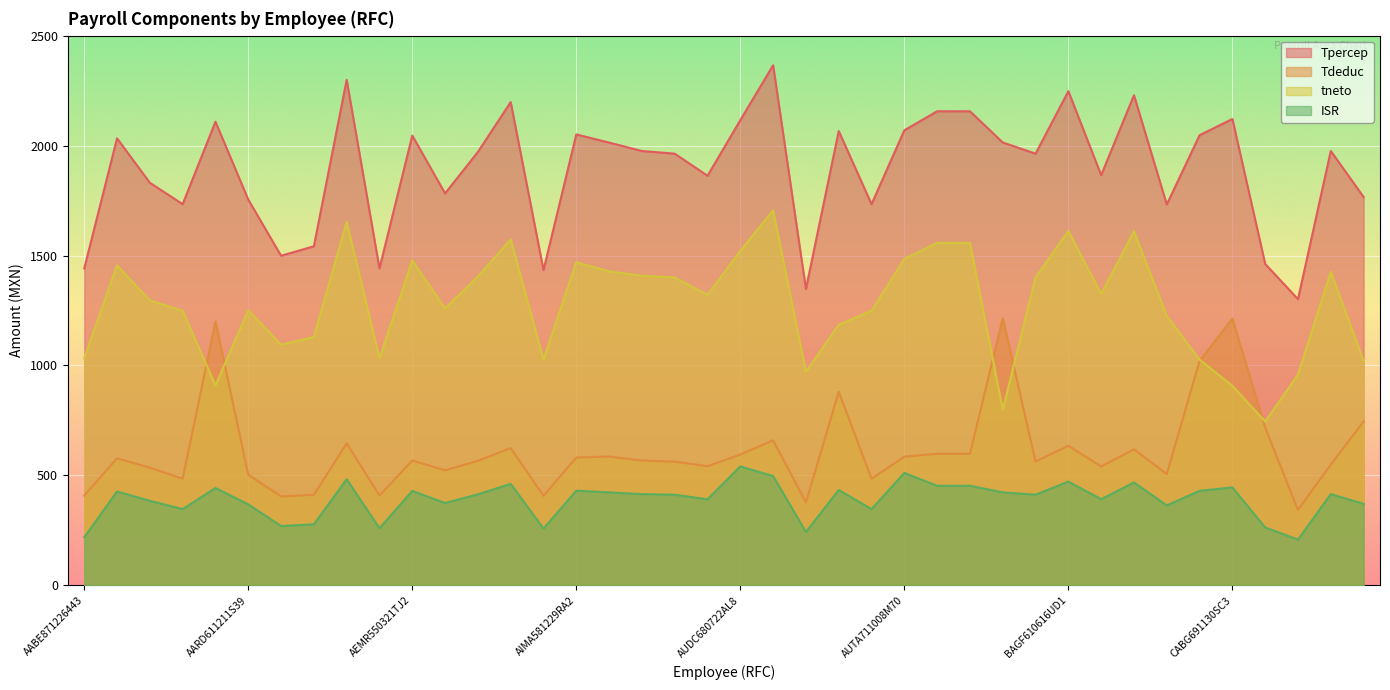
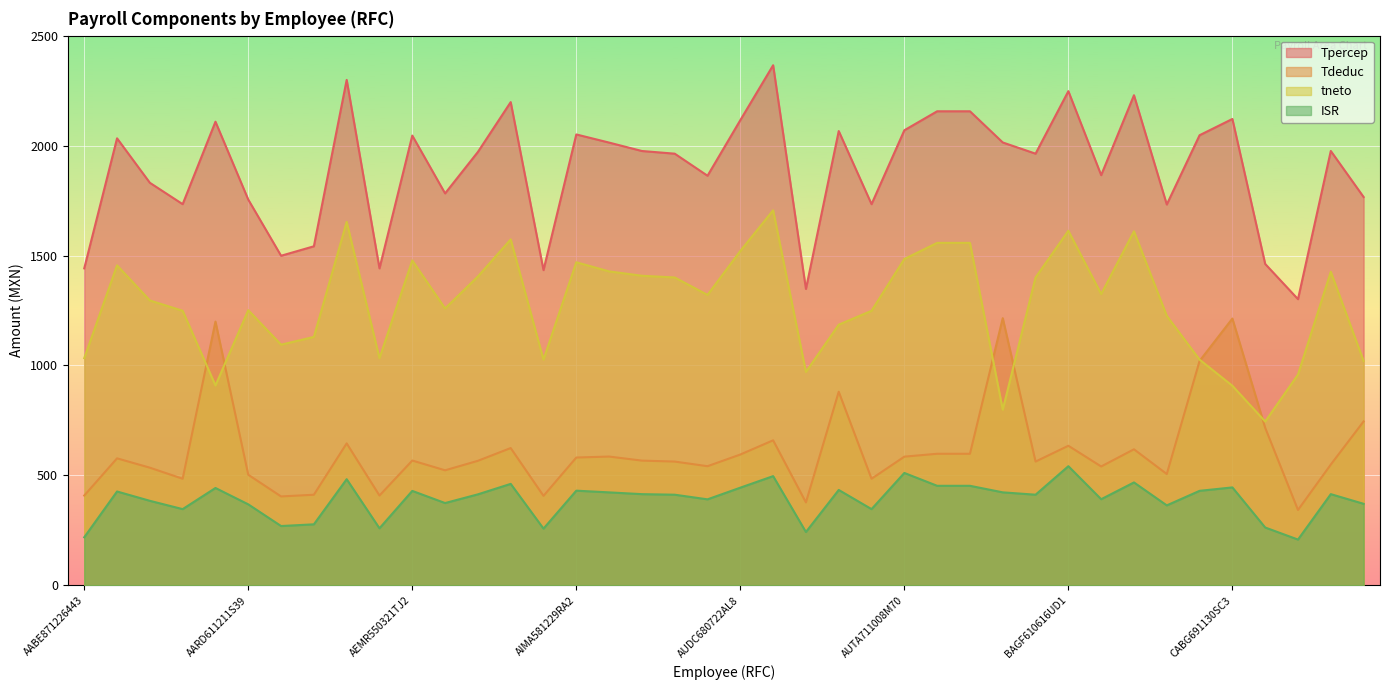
ISR, AUDC680722AL8: 540 -> 440
ISR, BAGF610616UD1: 470 -> 540
